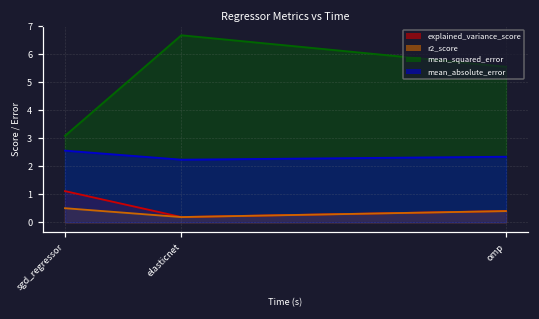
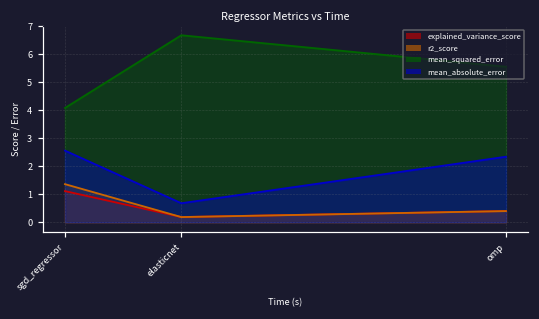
r2_score, sgd_regressor: 0.5 -> 1.4
mean_squared_error, sgd_regressor: 3.1 -> 4.1
mean_absolute_error, elasticnet: 2.2 -> 0.7
